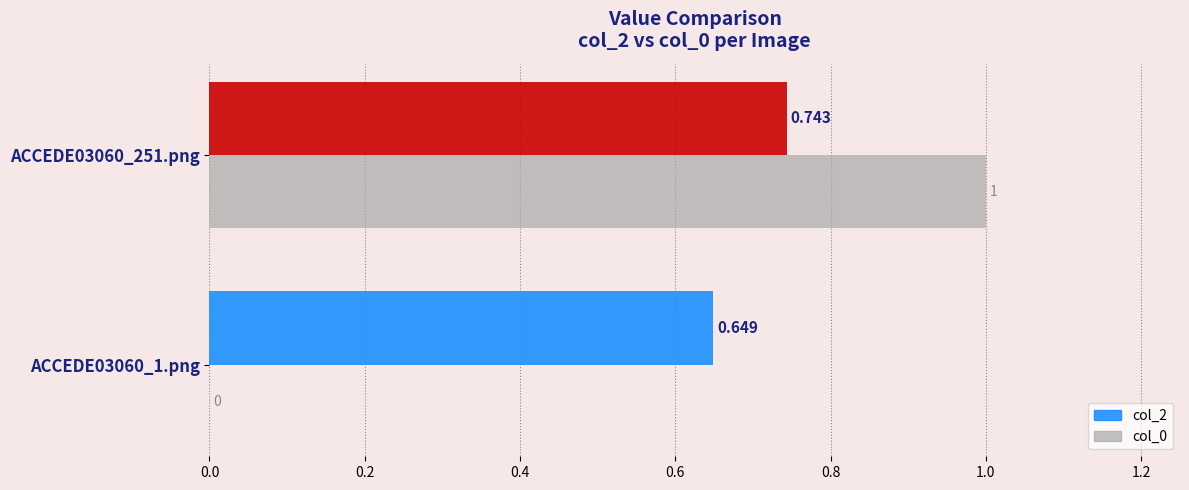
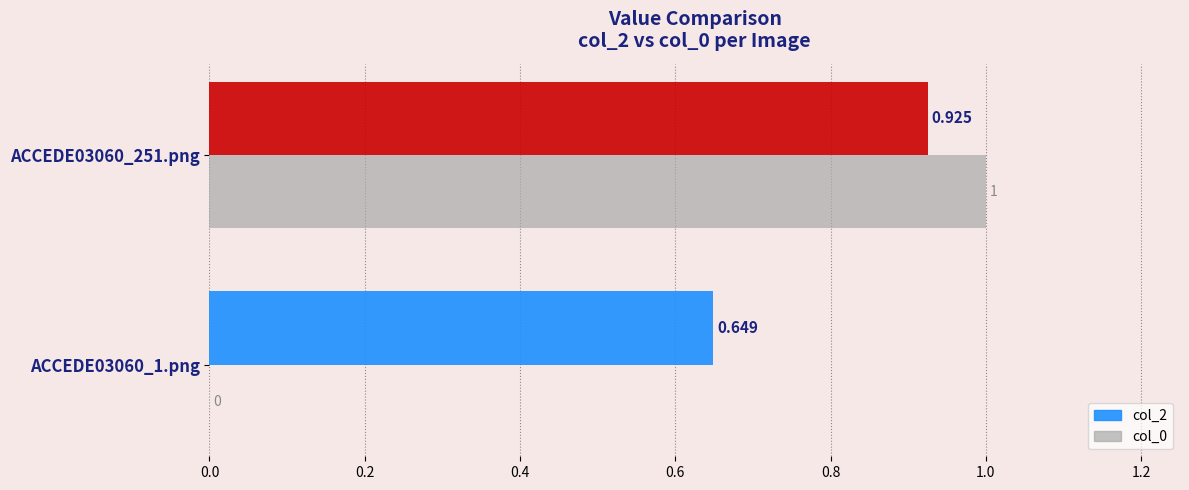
col_2, ACCEDE03060_251.png: 0.743 -> 0.925
